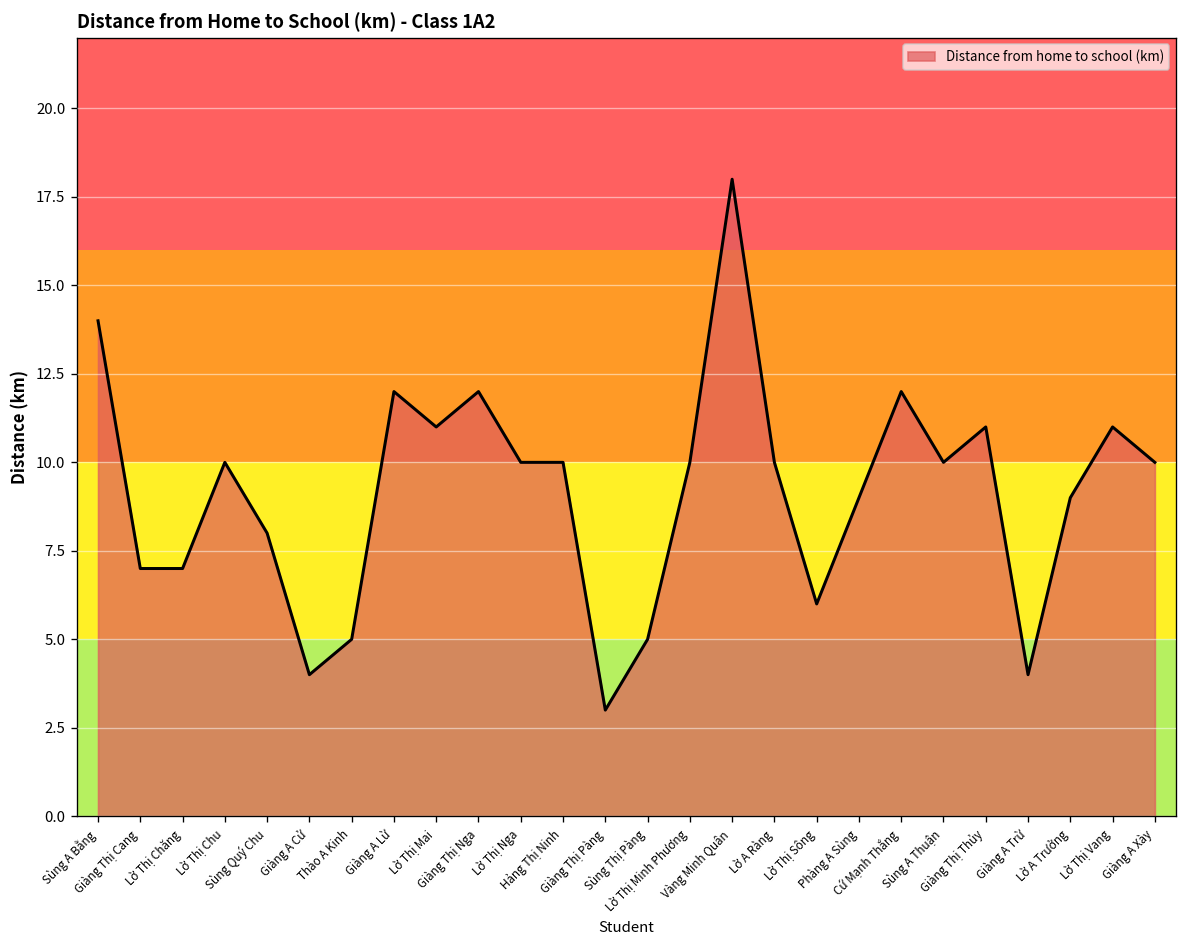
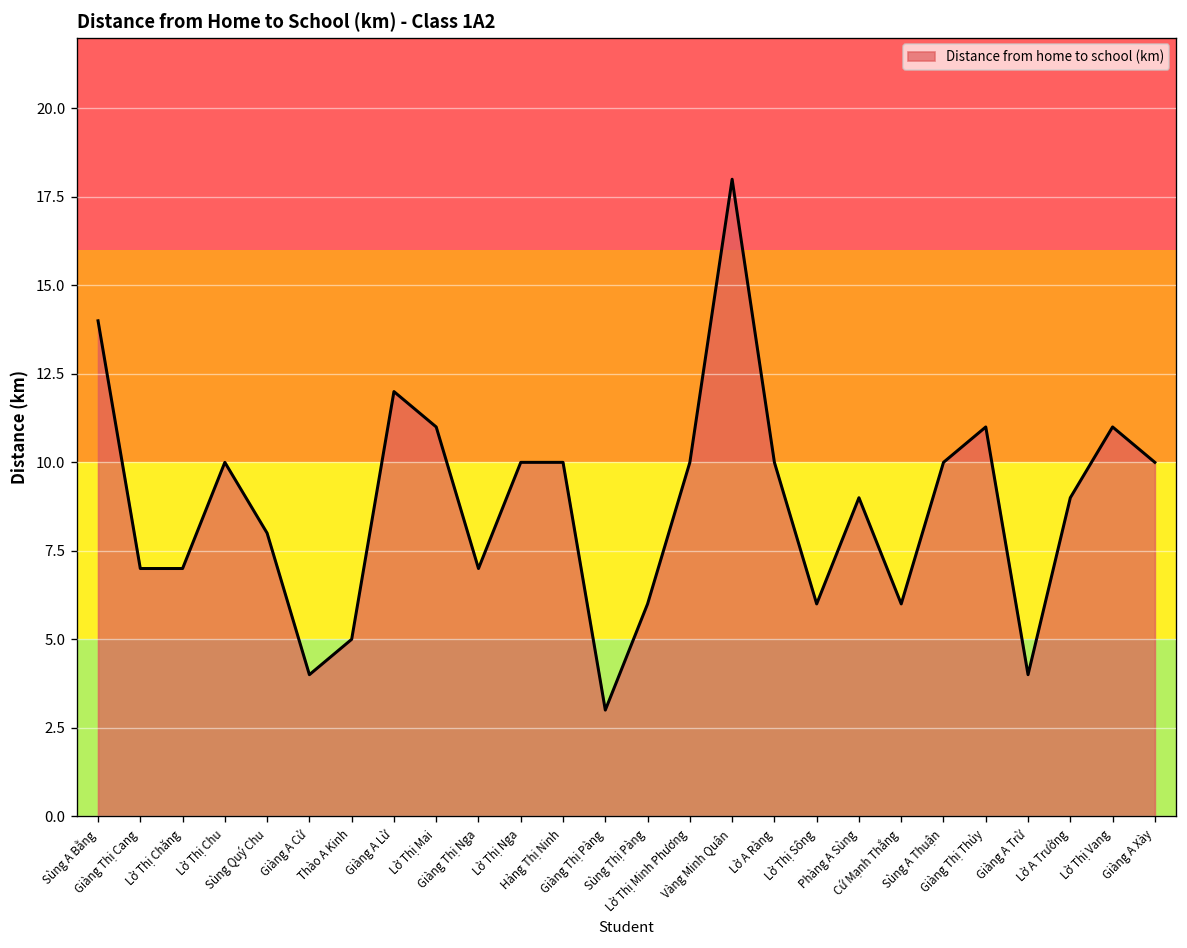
Giàng Thị Nga: 12 -> 7
Sùng Thị Pàng: 5 -> 6
Cứ Mạnh Thắng: 12 -> 6
